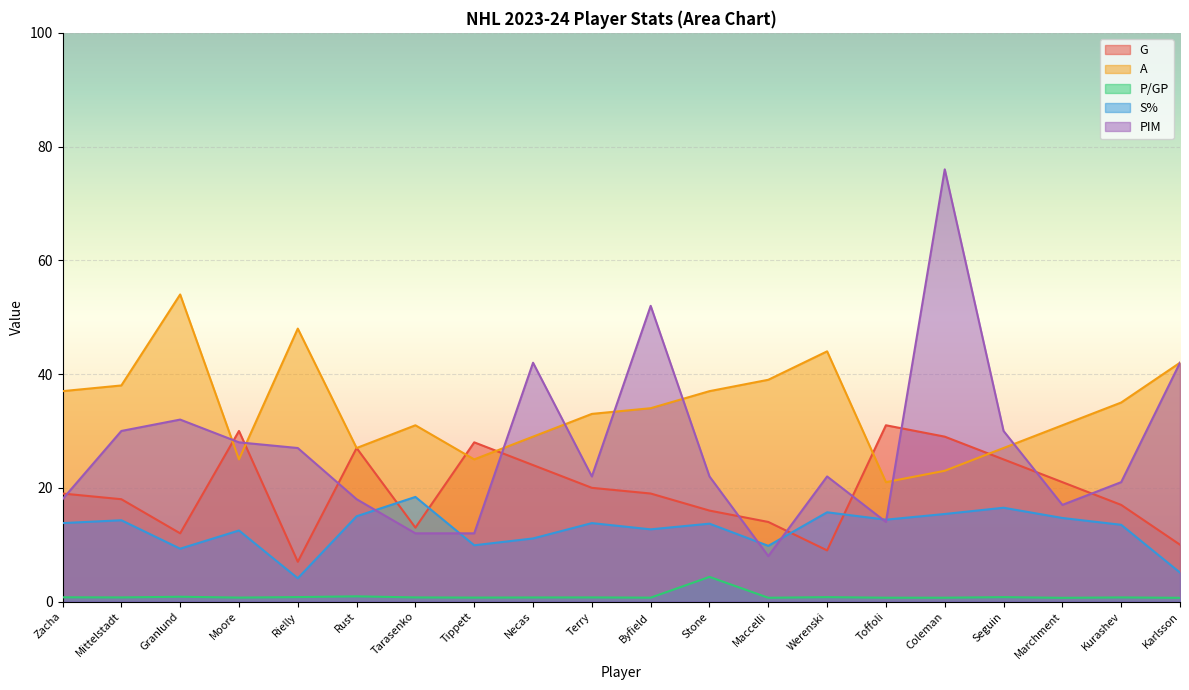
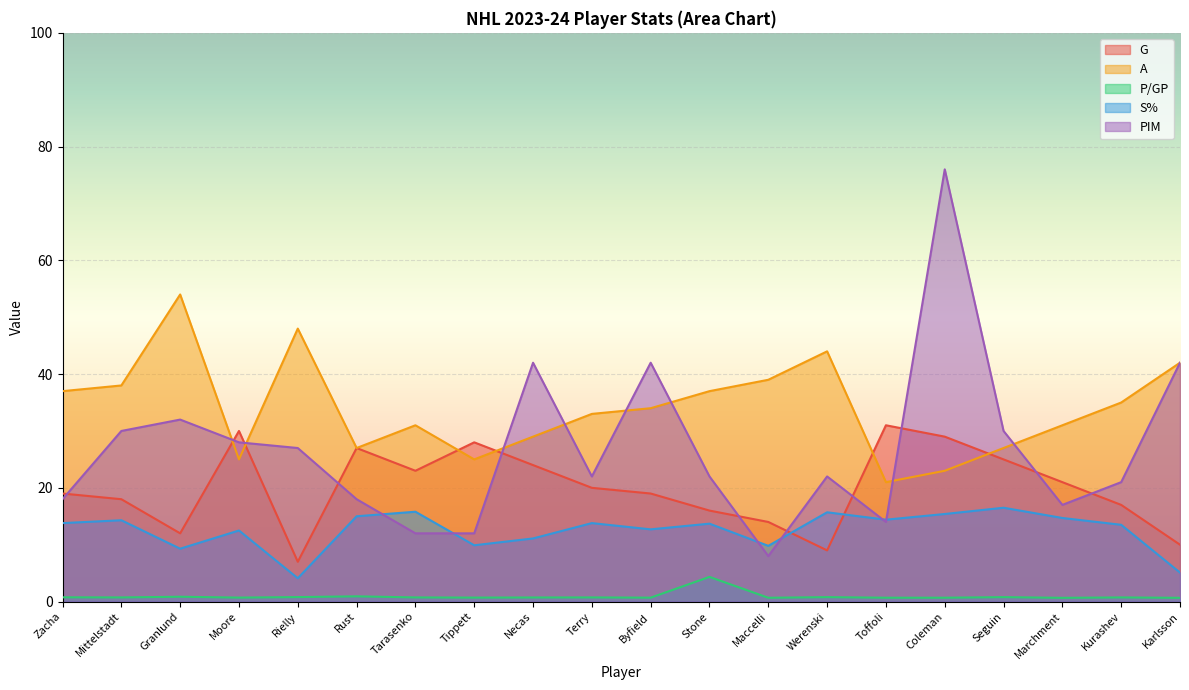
G, Tarasenko: 13 -> 23
S%, Tarasenko: 18 -> 16
PIM, Byfield: 52 -> 42
